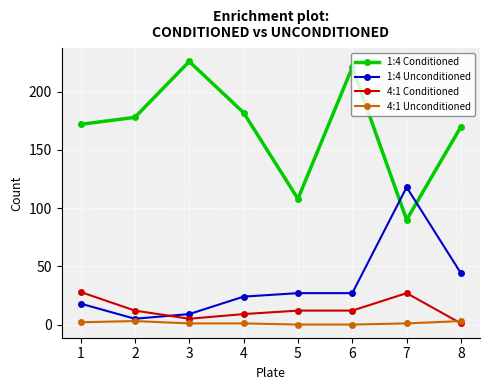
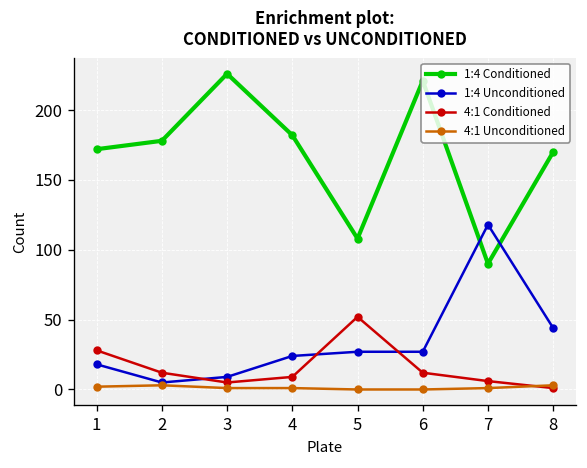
4:1 Conditioned, 5: 12 -> 52
4:1 Conditioned, 7: 27 -> 6
